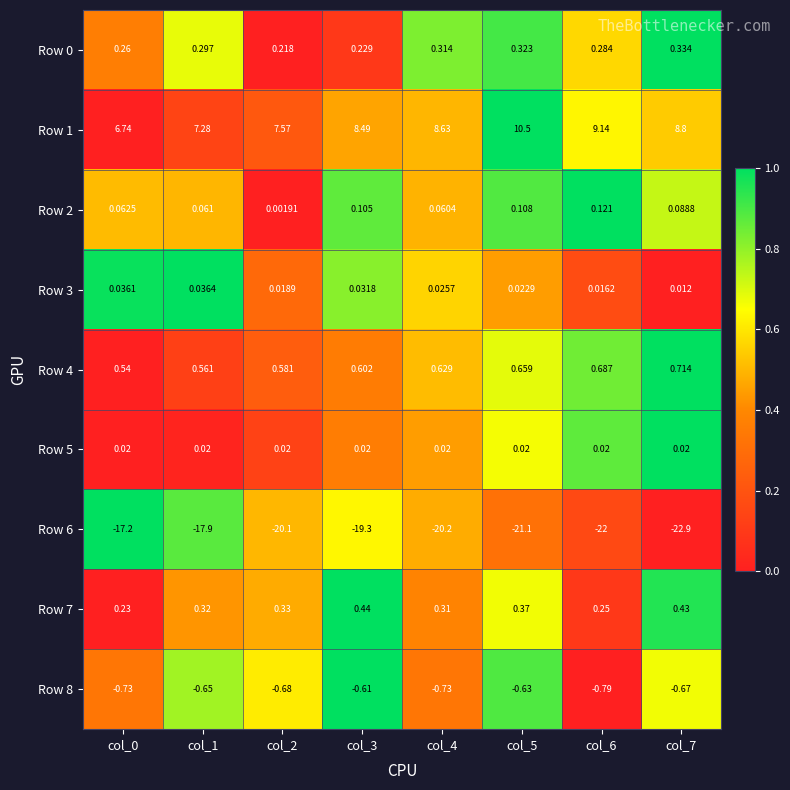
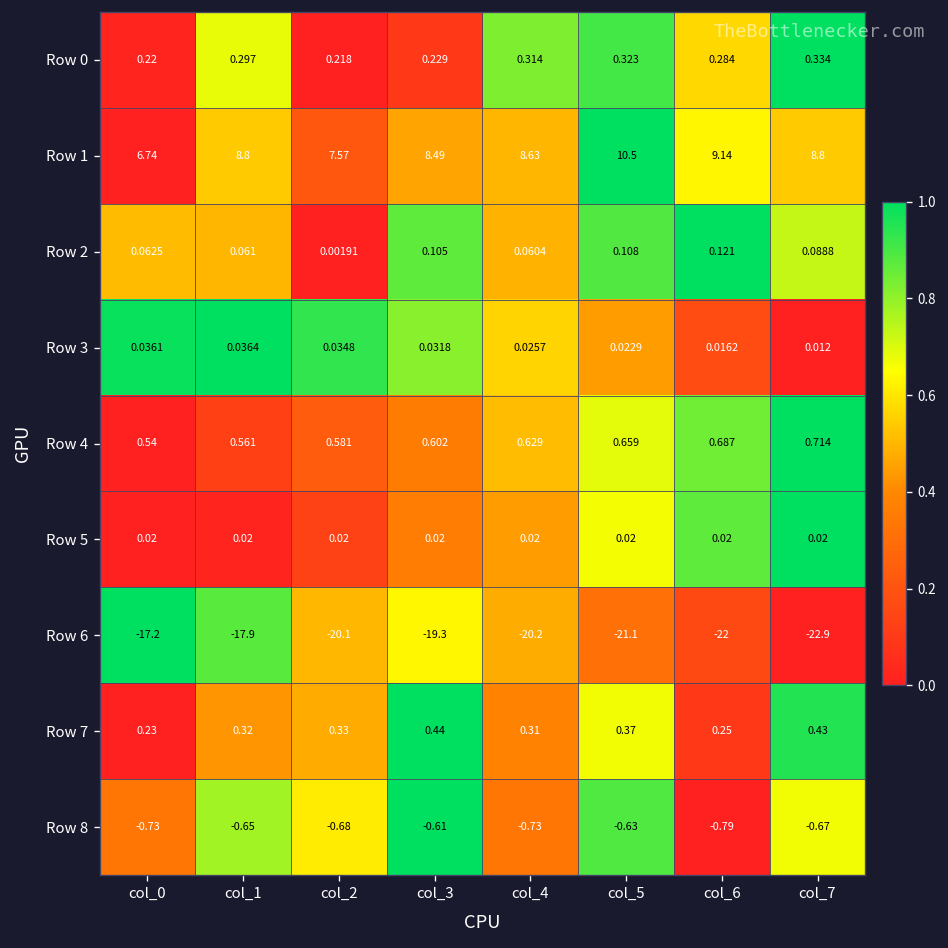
Row 0, col_0: 0.26 -> 0.22
Row 1, col_1: 7.28 -> 8.8
Row 3, col_2: 0.0189 -> 0.0348
